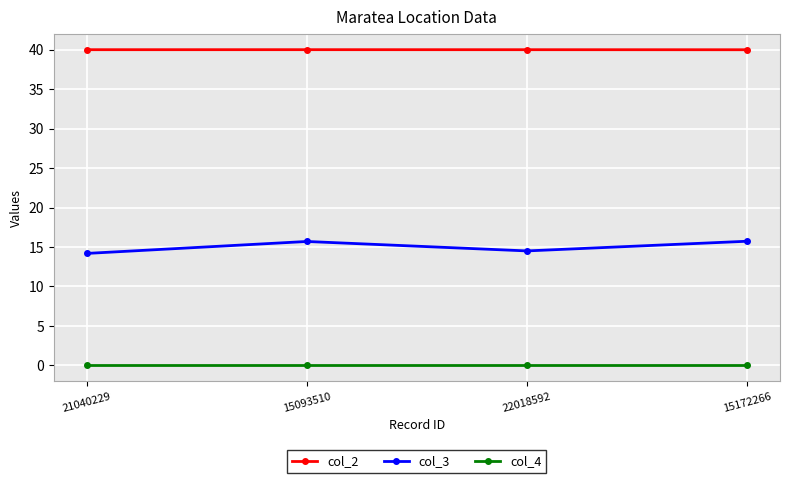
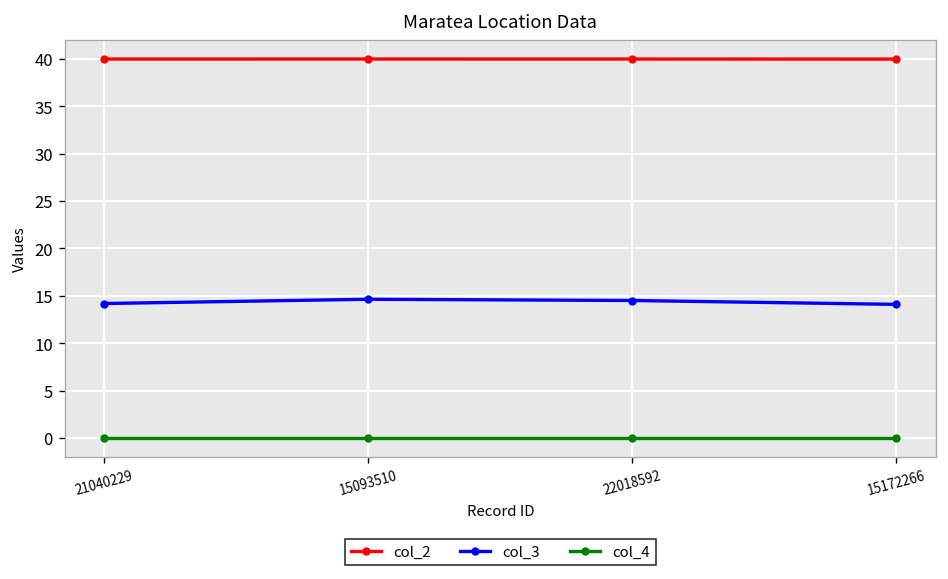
col_3, 15093510: 16 -> 15
col_3, 15172266: 16 -> 14
